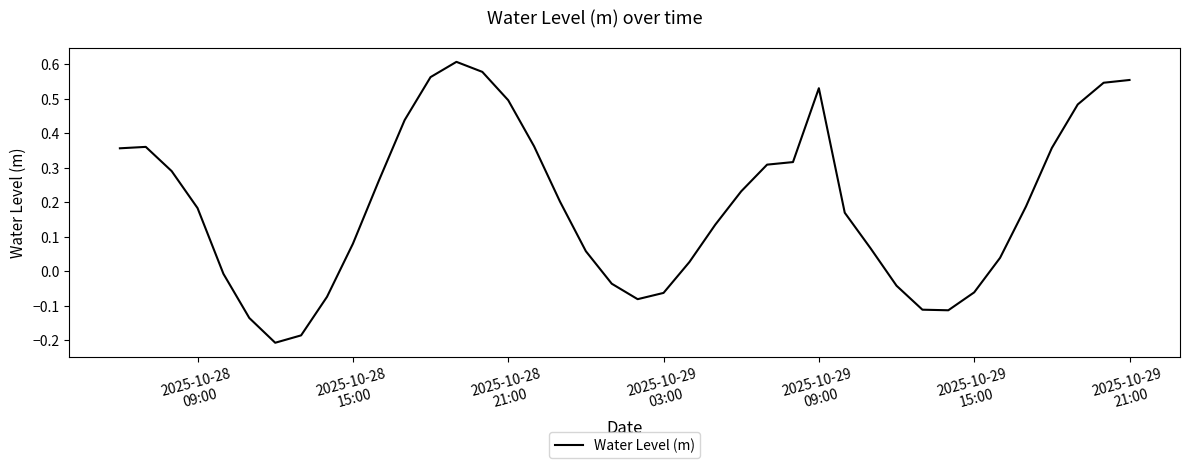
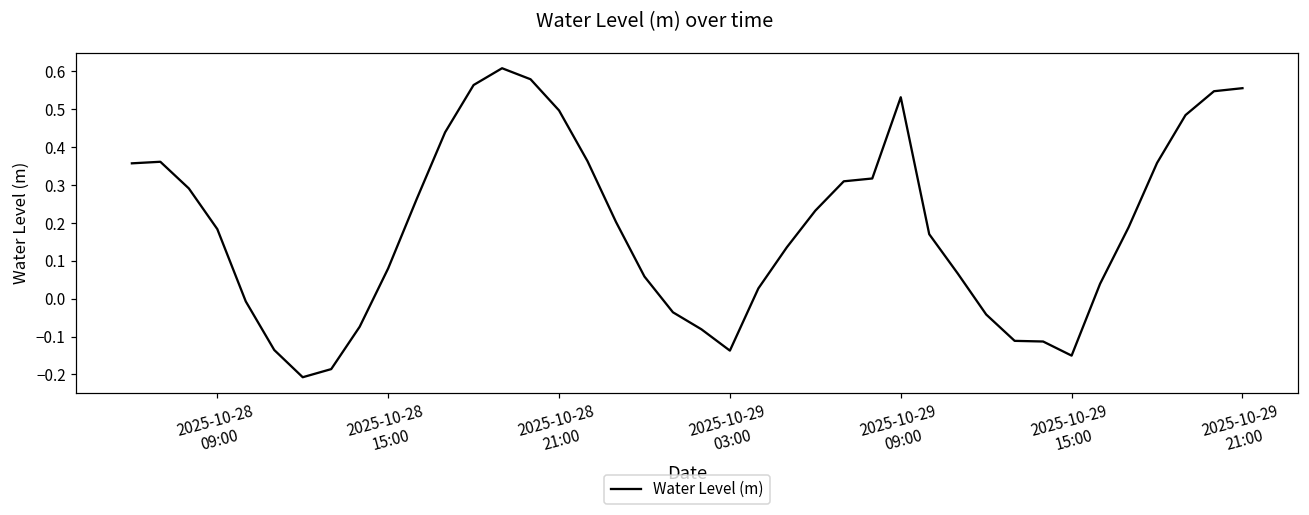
2025-10-29 03:00: -0.06 -> -0.14
2025-10-29 15:00: -0.06 -> -0.15
